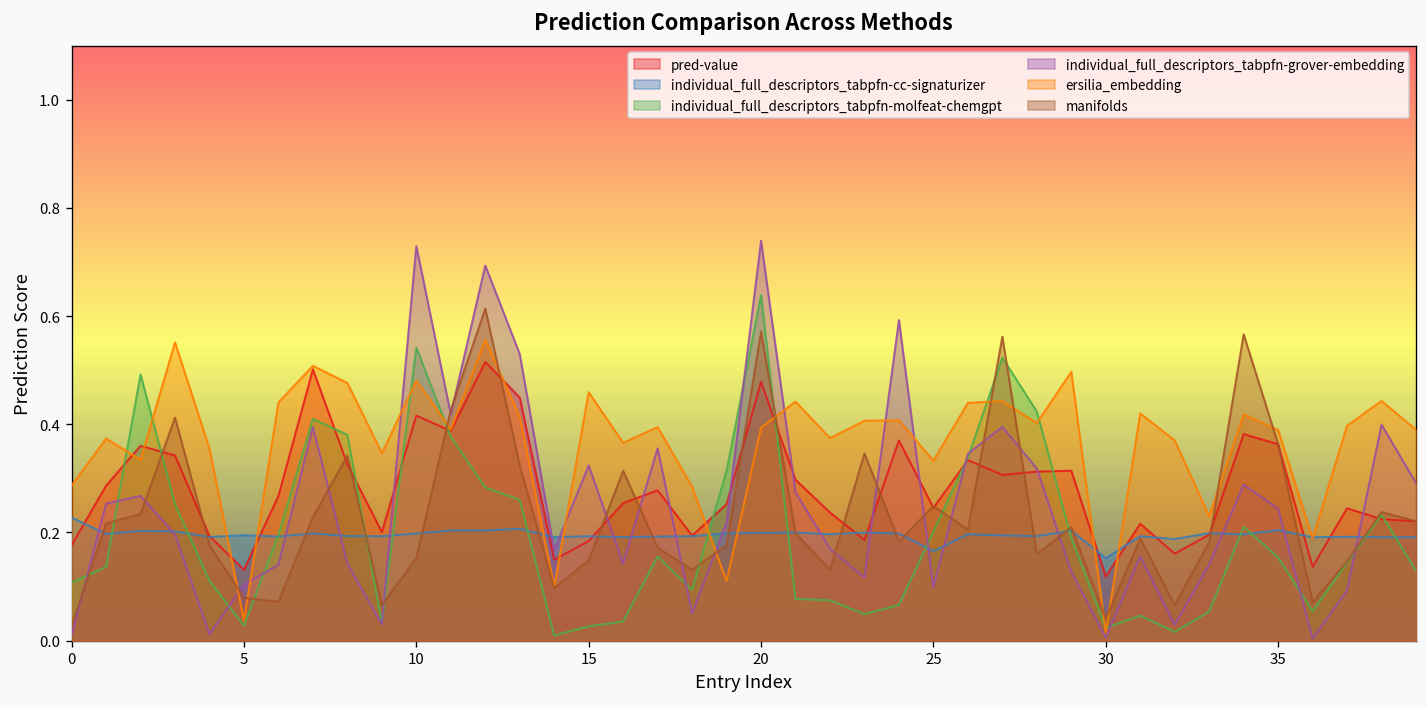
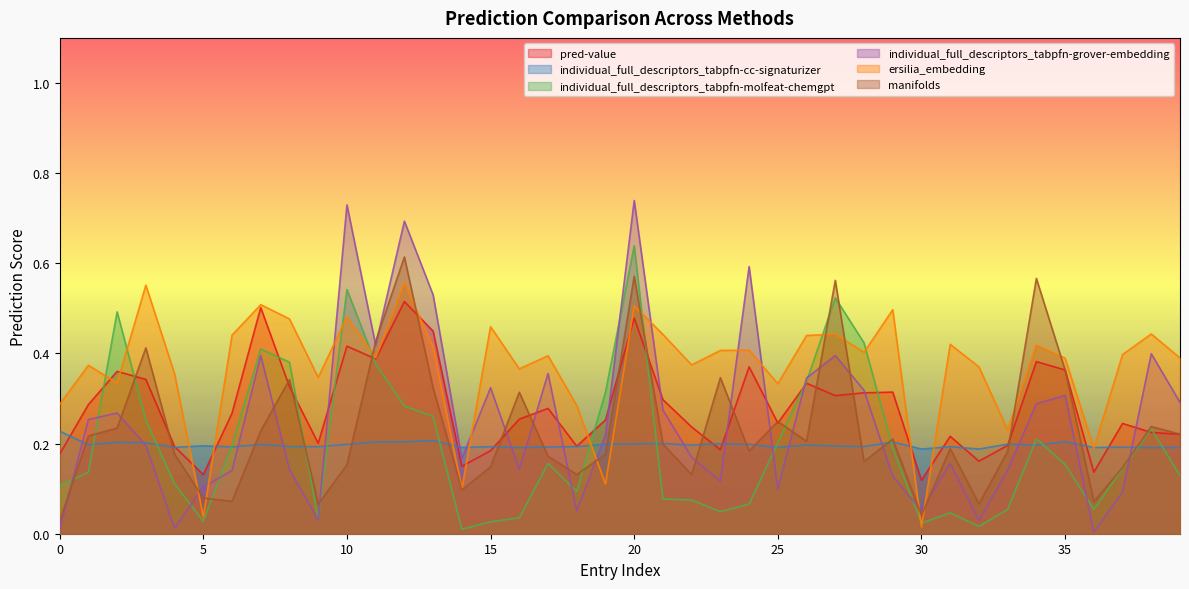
ersilia_embedding, 20: 0.39 -> 0.51
individual_full_descriptors_tabpfn-cc-signaturizer, 25: 0.17 -> 0.19
individual_full_descriptors_tabpfn-cc-signaturizer, 30: 0.15 -> 0.19
individual_full_descriptors_tabpfn-grover-embedding, 30: 0.01 -> 0.05
individual_full_descriptors_tabpfn-grover-embedding, 35: 0.24 -> 0.31
